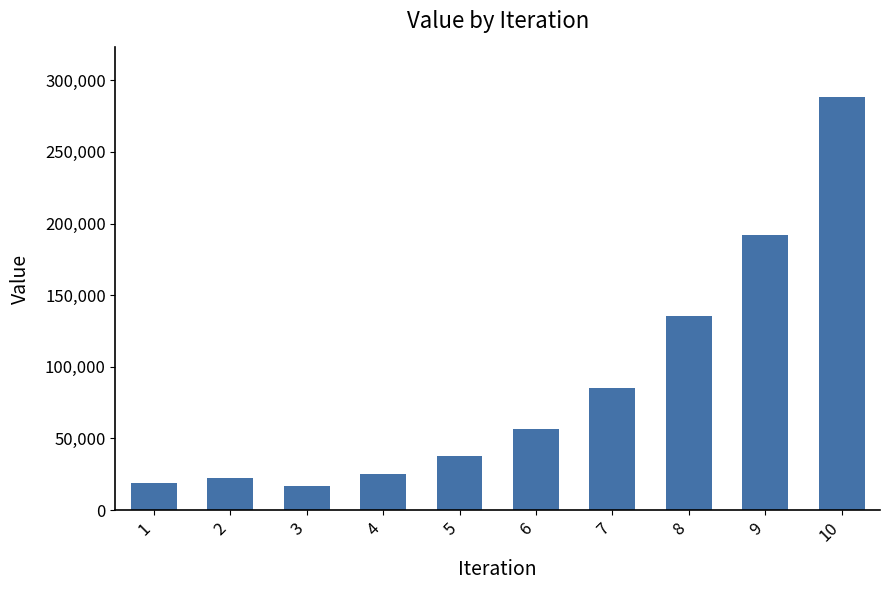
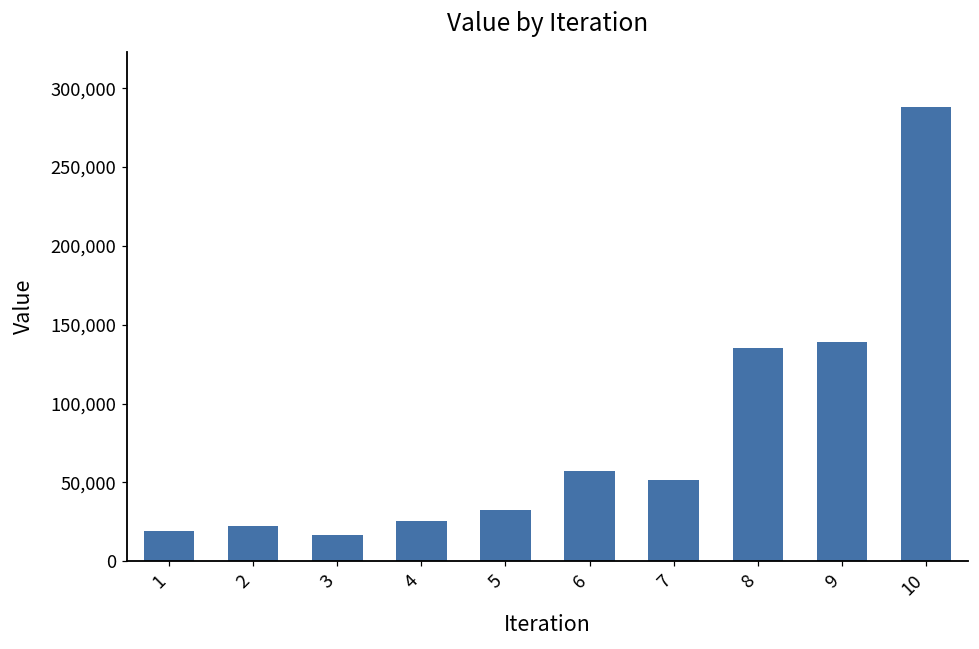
5: 38,000 -> 32,000
7: 85,000 -> 51,000
9: 192,000 -> 139,000
